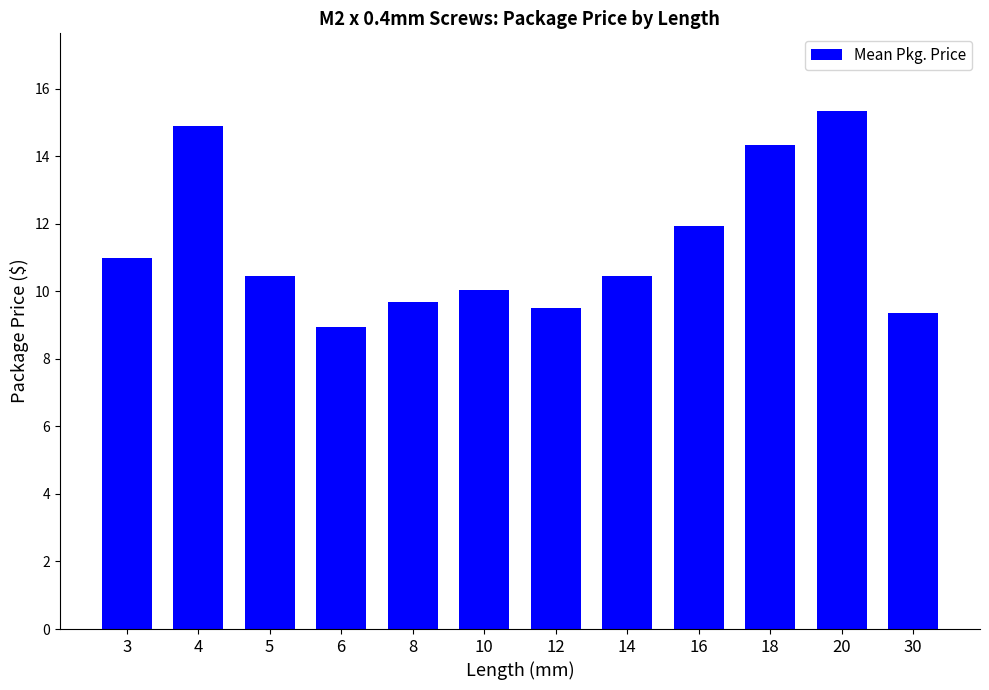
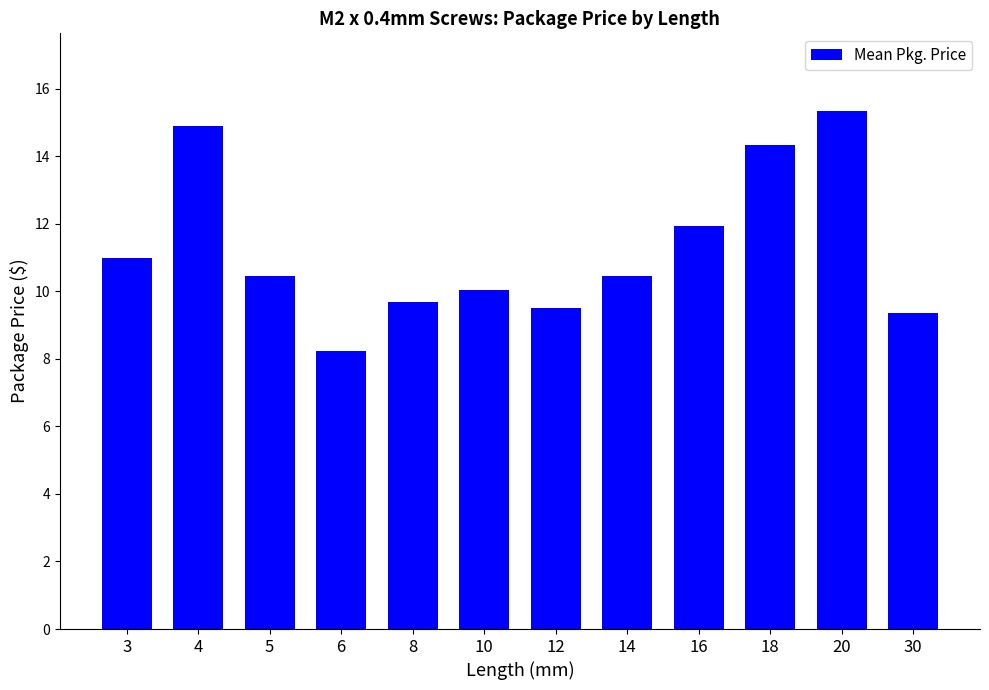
6: 8.9 -> 8.2
